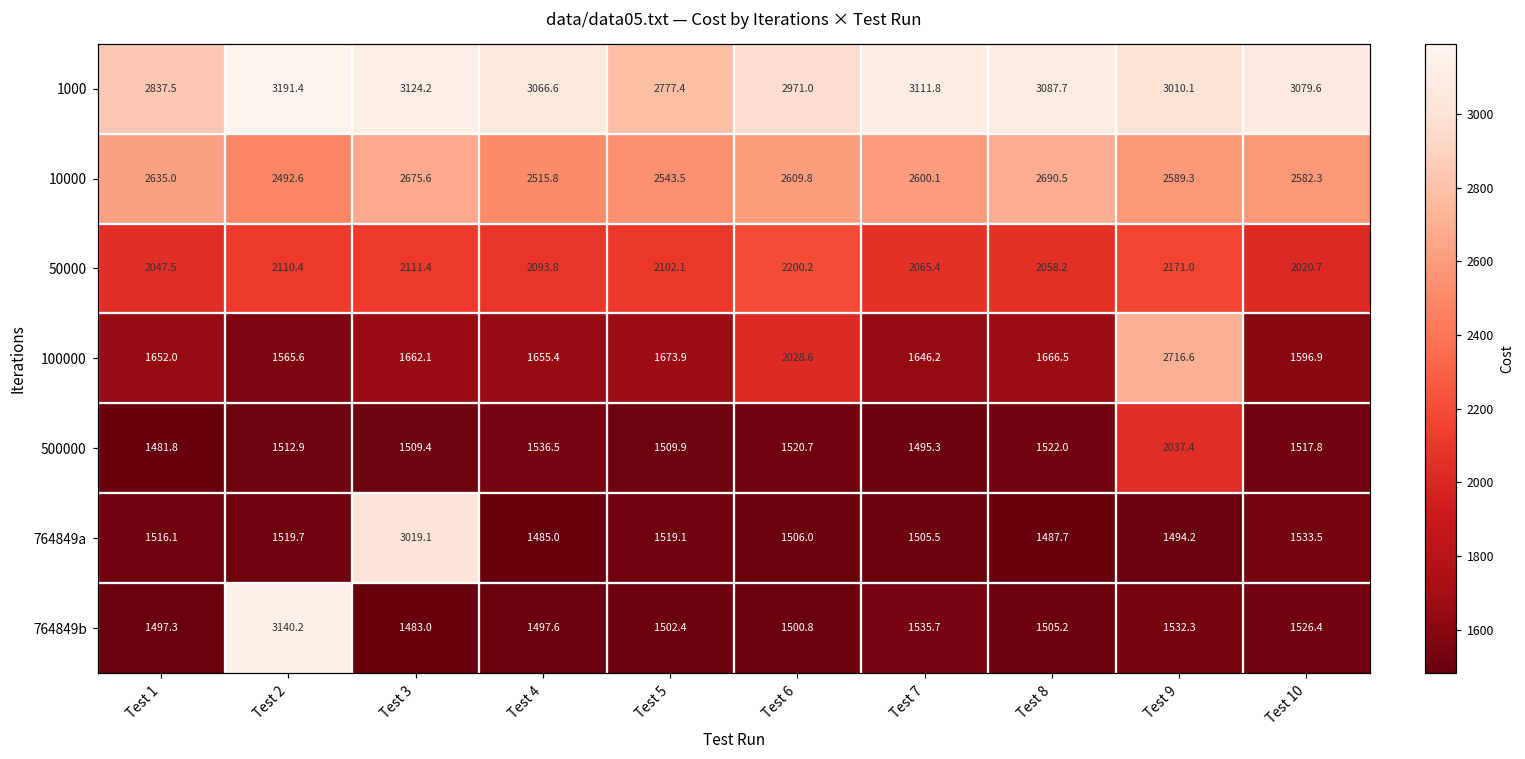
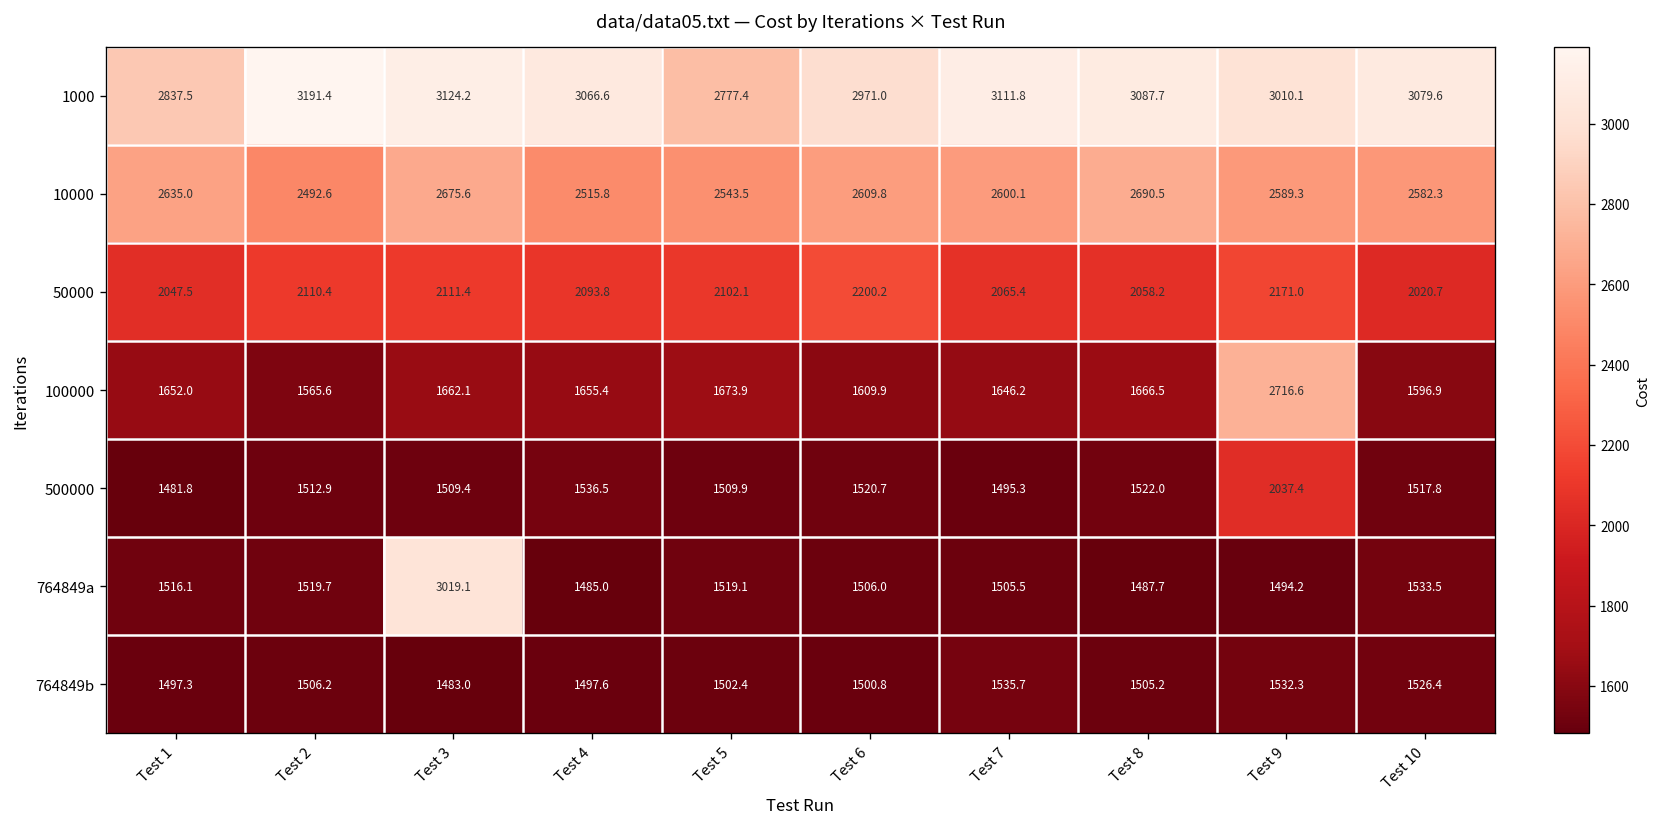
100000, Test 6: 2028.6 -> 1609.9
764849b, Test 2: 3140.2 -> 1506.2
